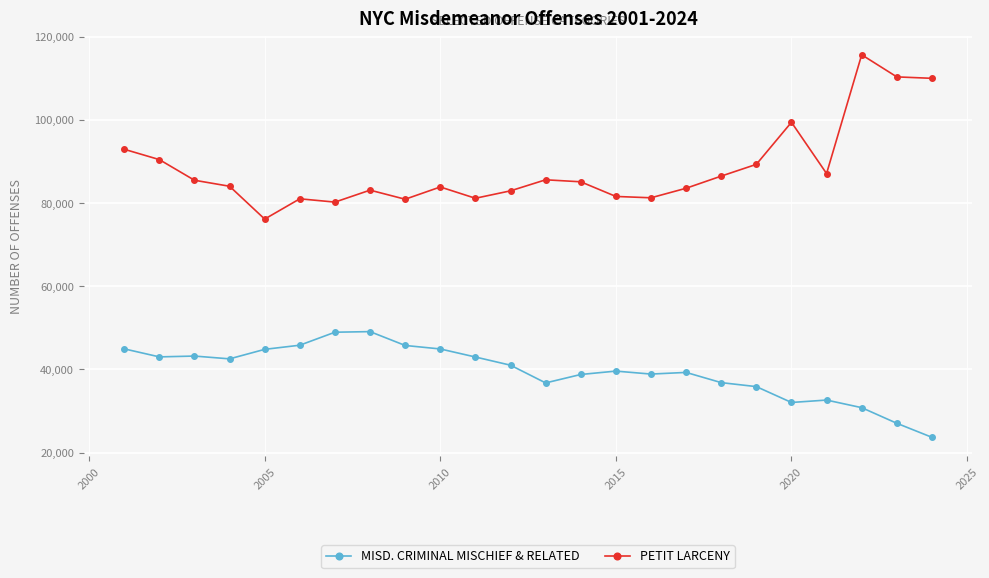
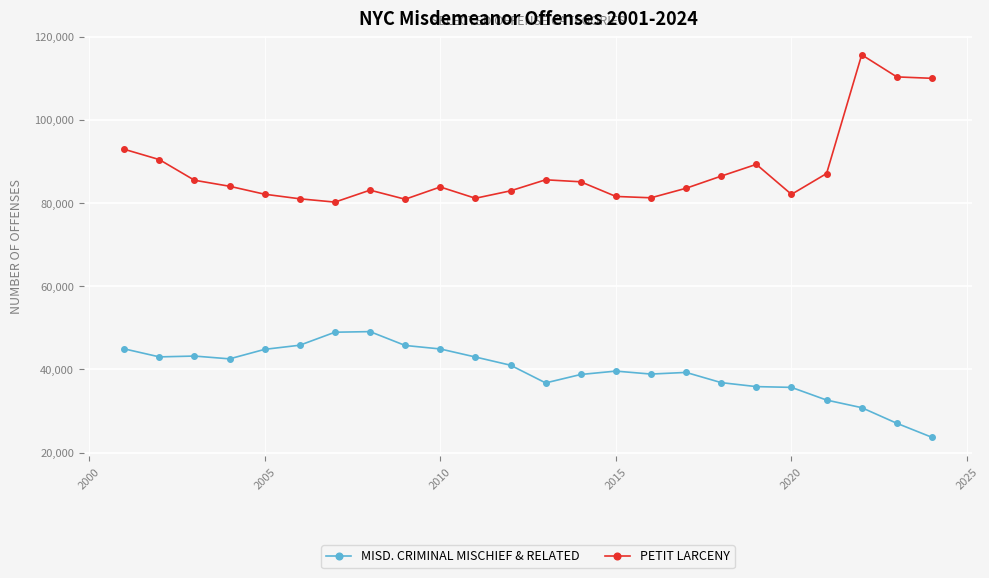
PETIT LARCENY, 2005: 76,000 -> 82,000
MISD. CRIMINAL MISCHIEF & RELATED, 2020: 32,000 -> 36,000
PETIT LARCENY, 2020: 99,000 -> 82,000
